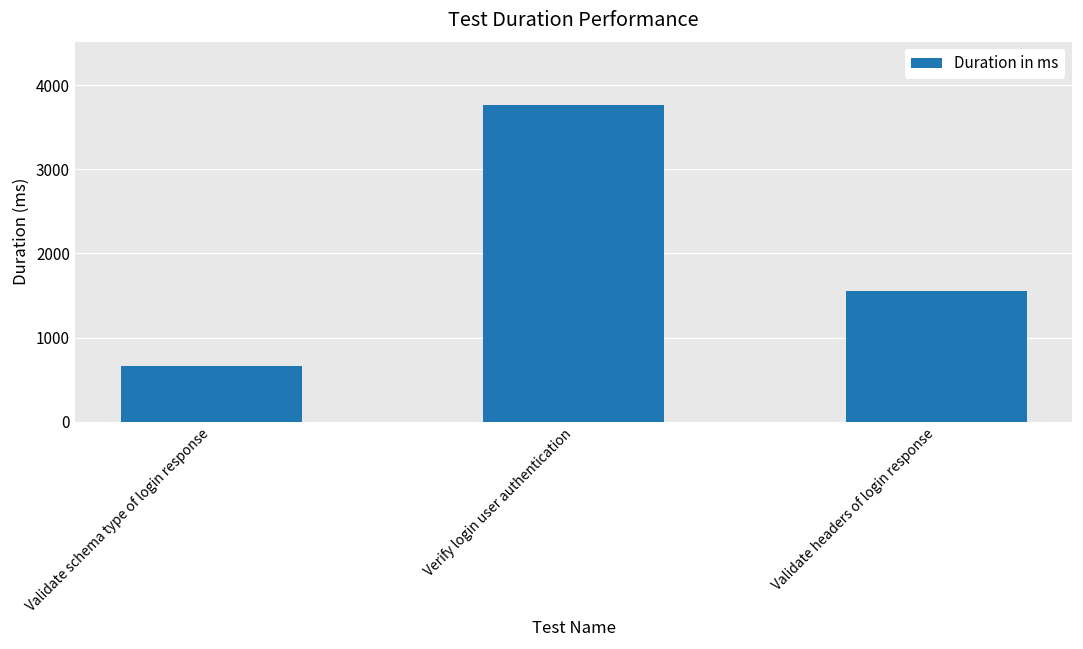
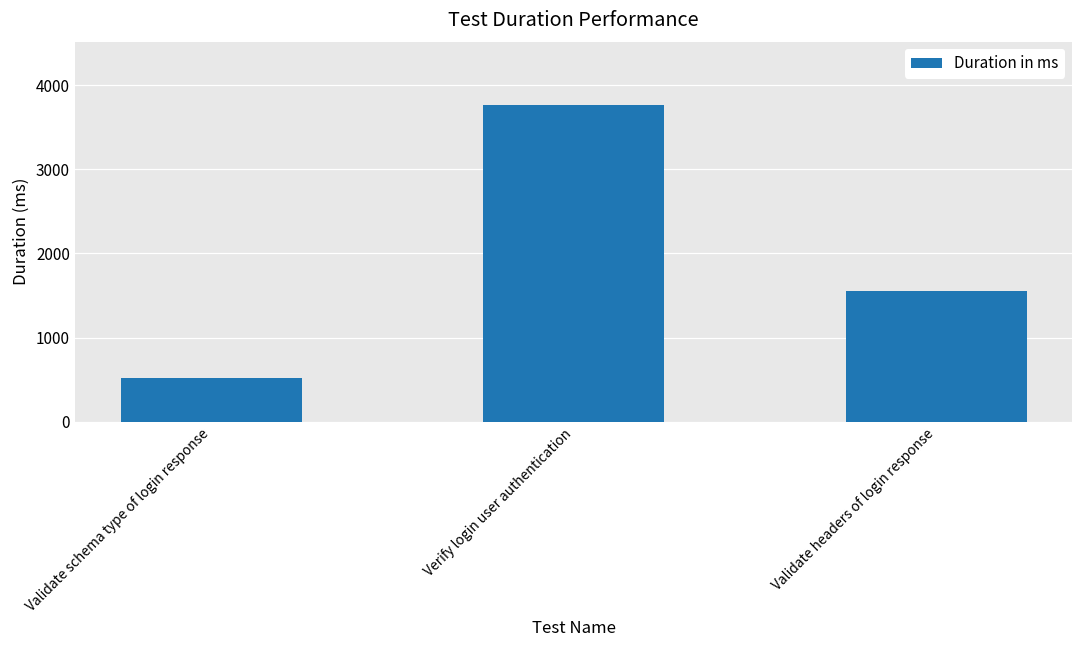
Validate schema type of login response: 700 -> 500
